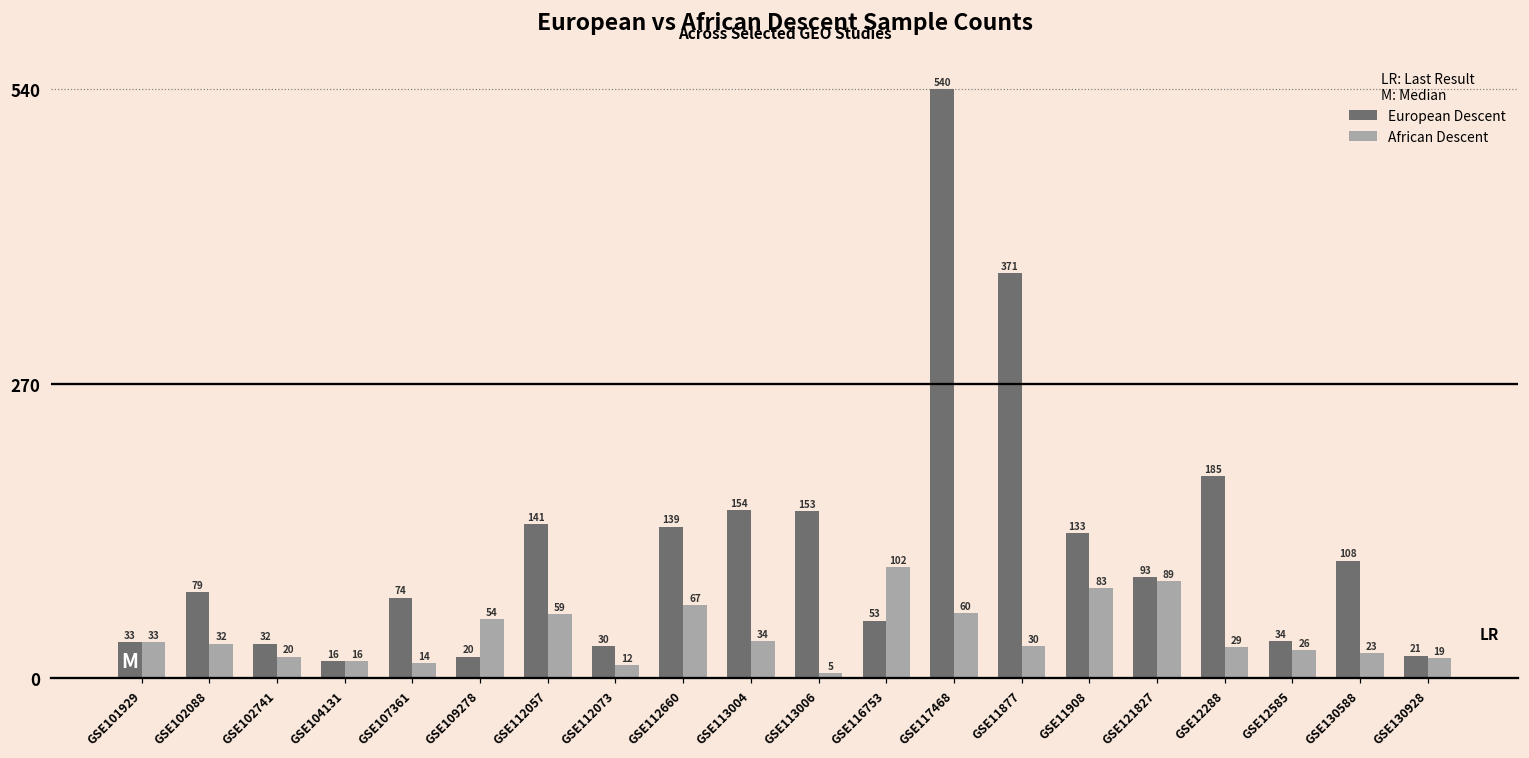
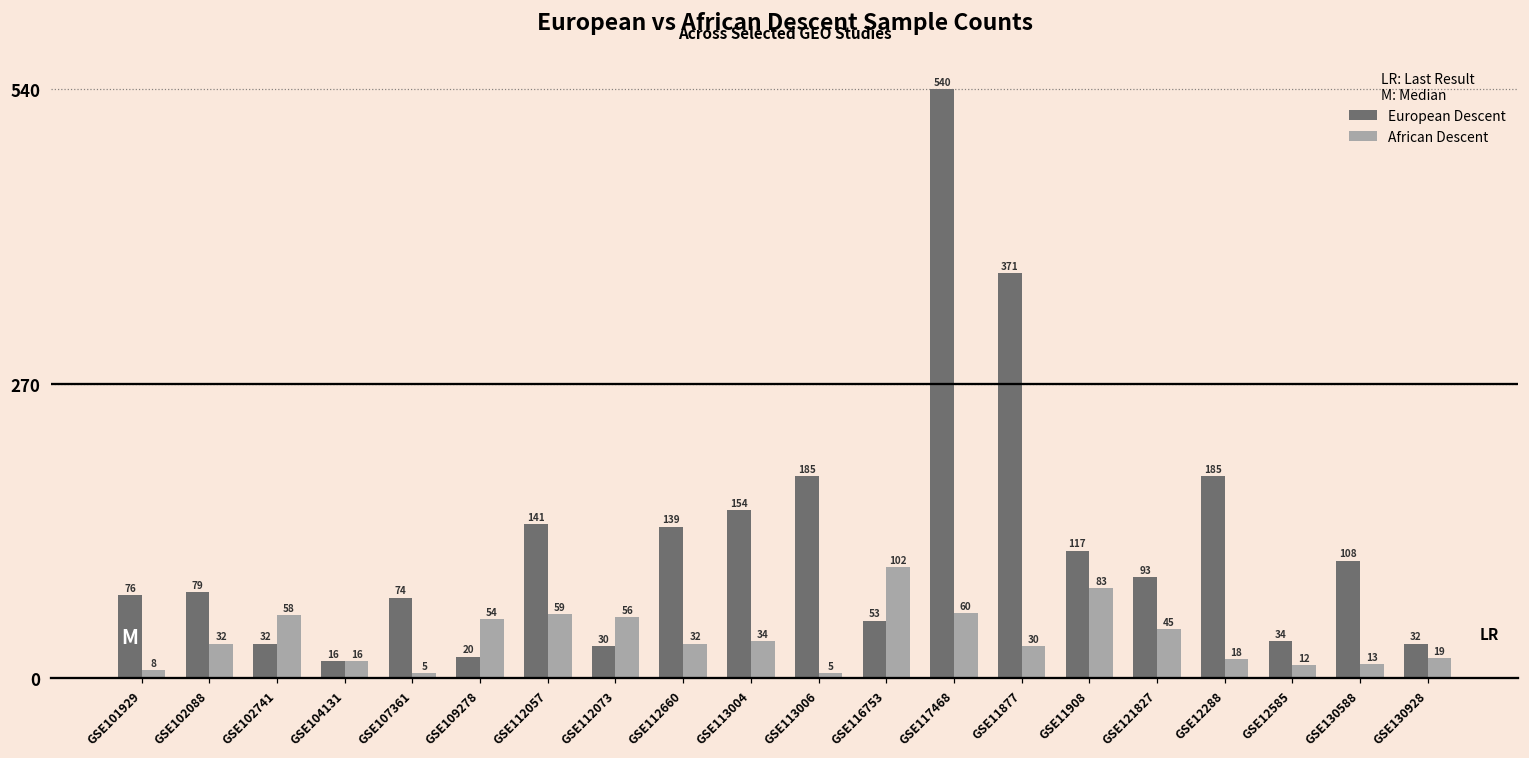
European Descent, GSE101929: 33 -> 76
African Descent, GSE101929: 33 -> 8
African Descent, GSE102741: 20 -> 58
African Descent, GSE107361: 14 -> 5
African Descent, GSE112073: 12 -> 56
African Descent, GSE112660: 67 -> 32
European Descent, GSE113006: 153 -> 185
European Descent, GSE11908: 133 -> 117
African Descent, GSE121827: 89 -> 45
African Descent, GSE12288: 29 -> 18
African Descent, GSE12585: 26 -> 12
African Descent, GSE130588: 23 -> 13
European Descent, GSE130928: 21 -> 32
